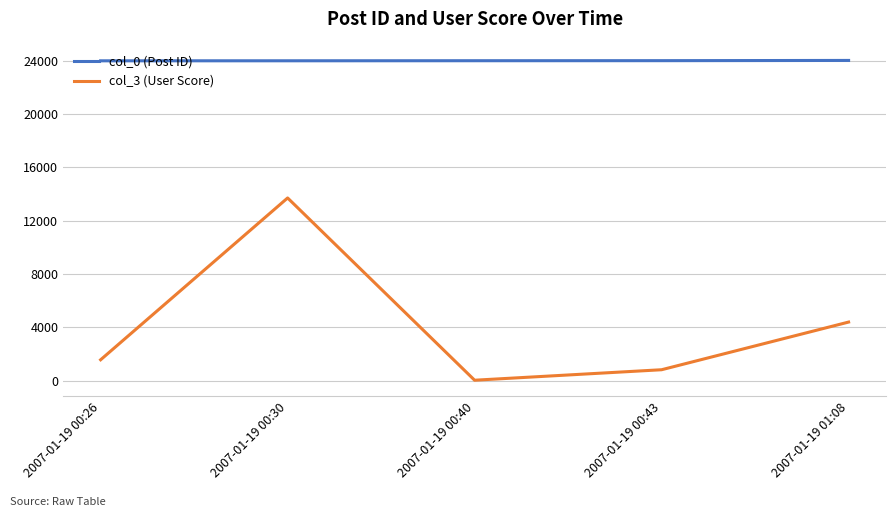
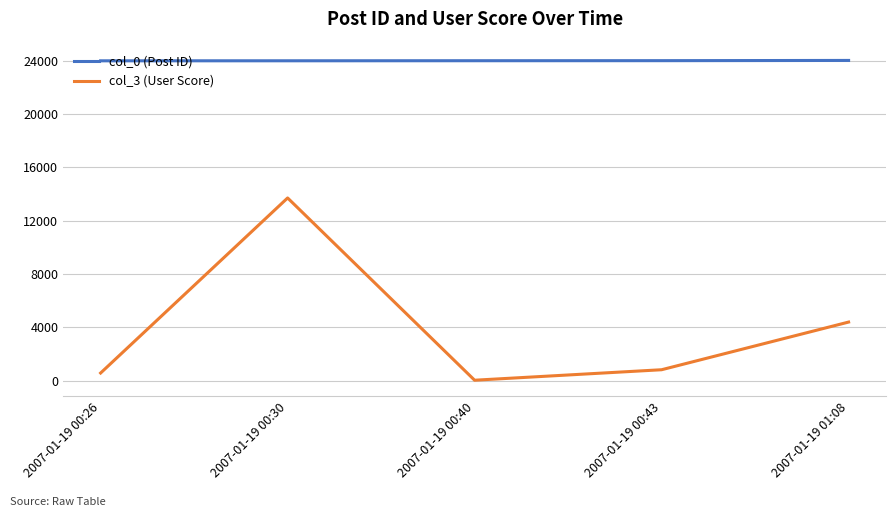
col_3 (User Score), 2007-01-19 00:26: 1600 -> 600
